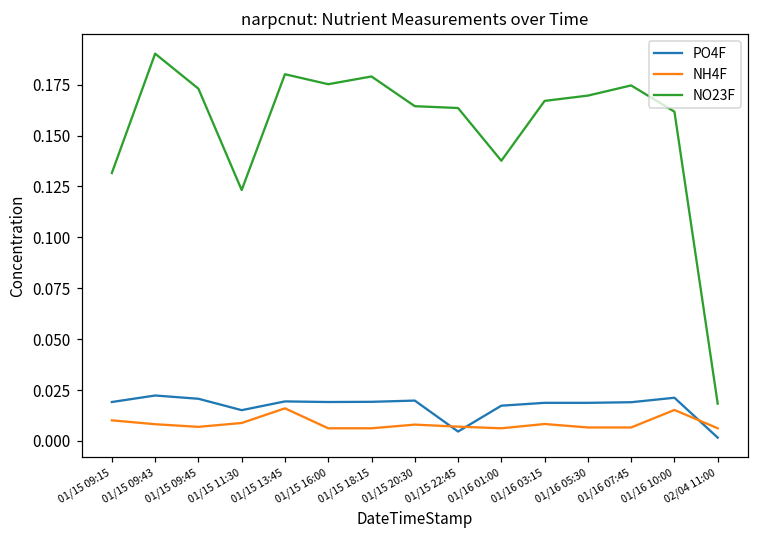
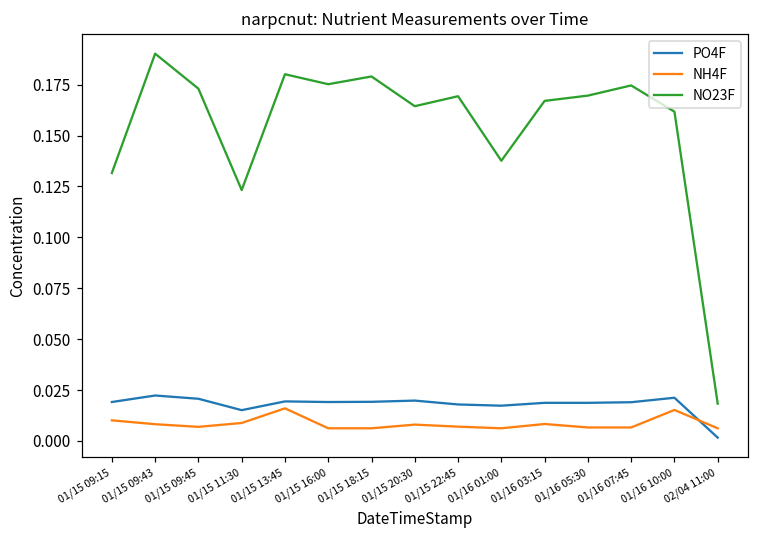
PO4F, 01/15 22:45: 0.005 -> 0.018
NO23F, 01/15 22:45: 0.164 -> 0.169
